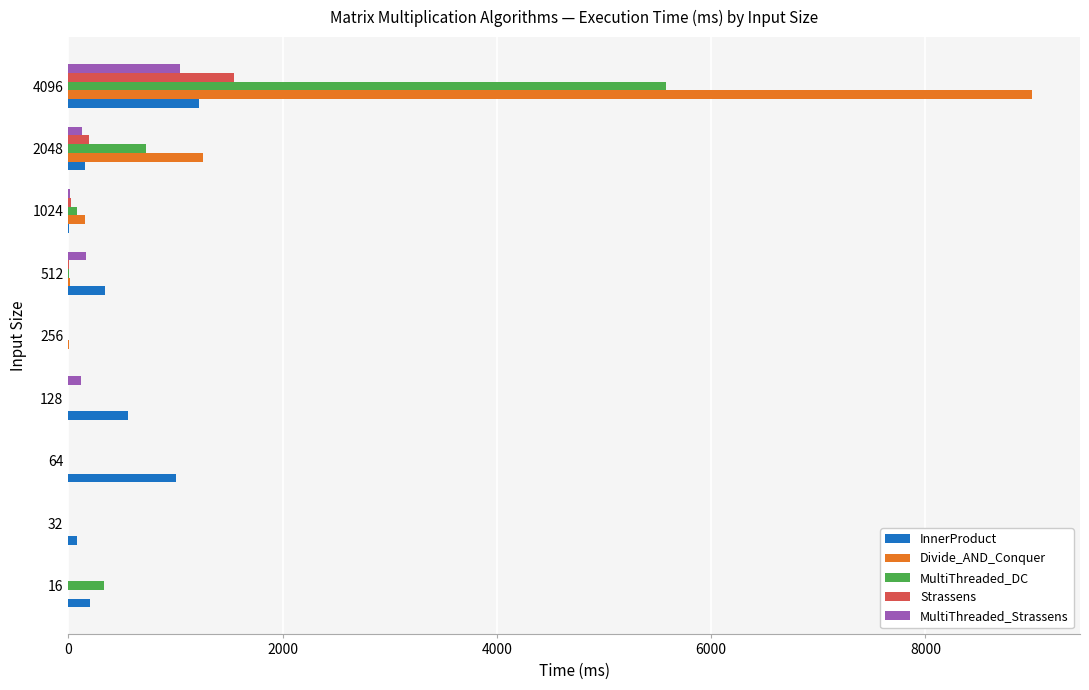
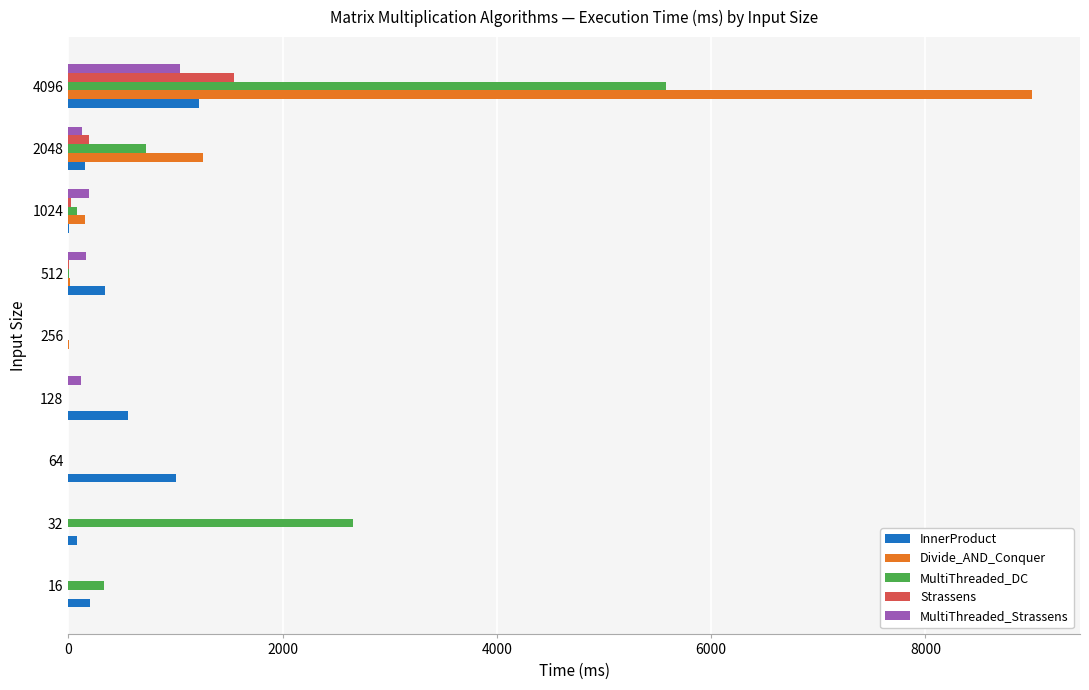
MultiThreaded_Strassens, 1024: 10 -> 190
MultiThreaded_DC, 32: 0 -> 2660
